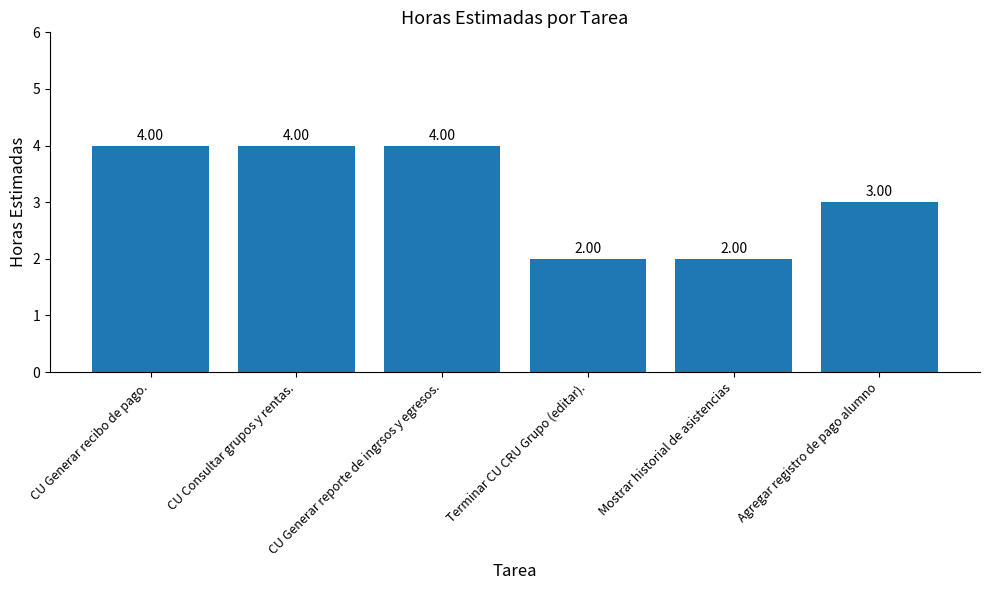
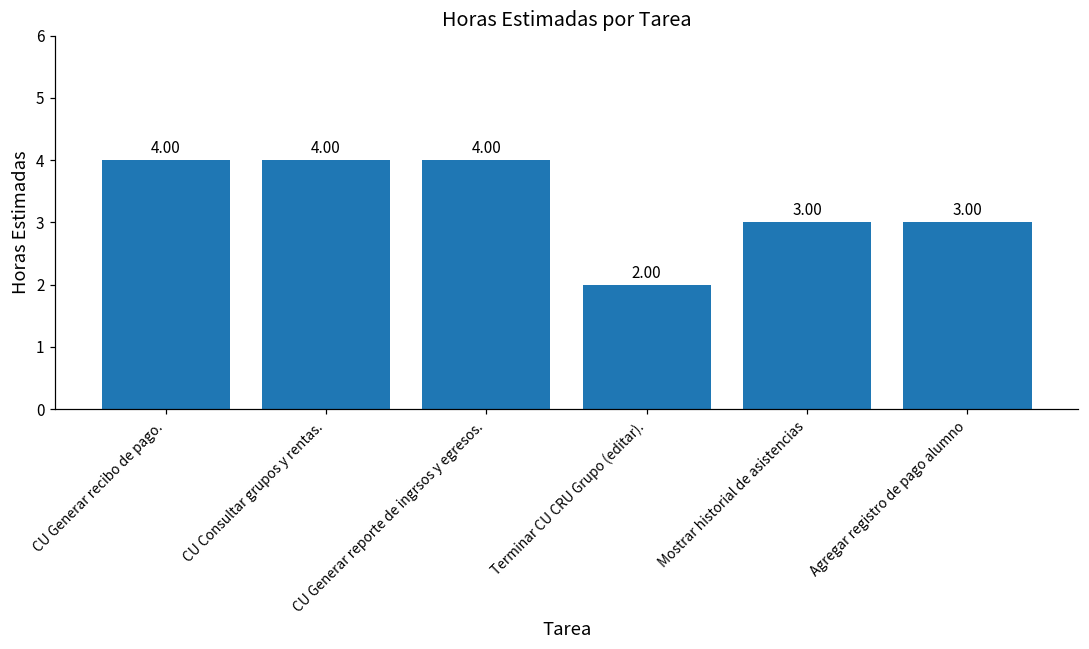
Mostrar historial de asistencias: 2.00 -> 3.00
